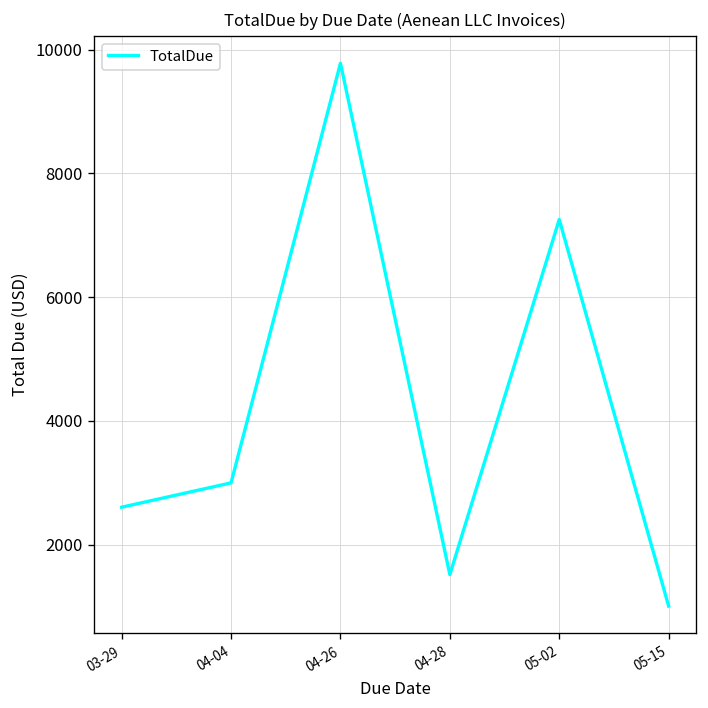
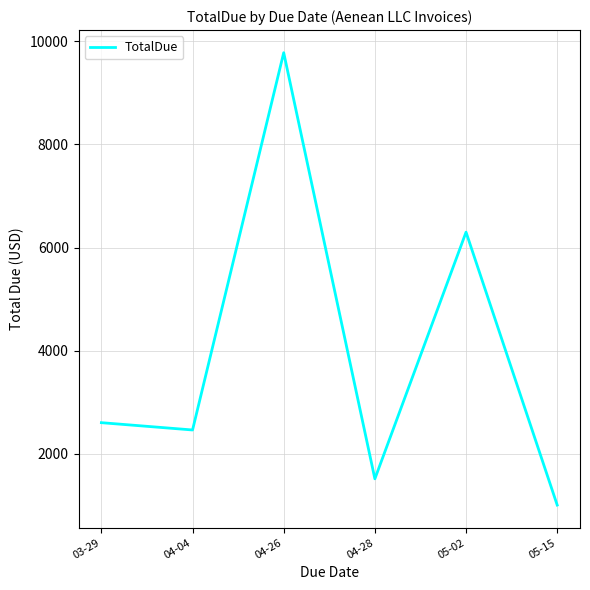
04-04: 3000 -> 2500
05-02: 7300 -> 6300
